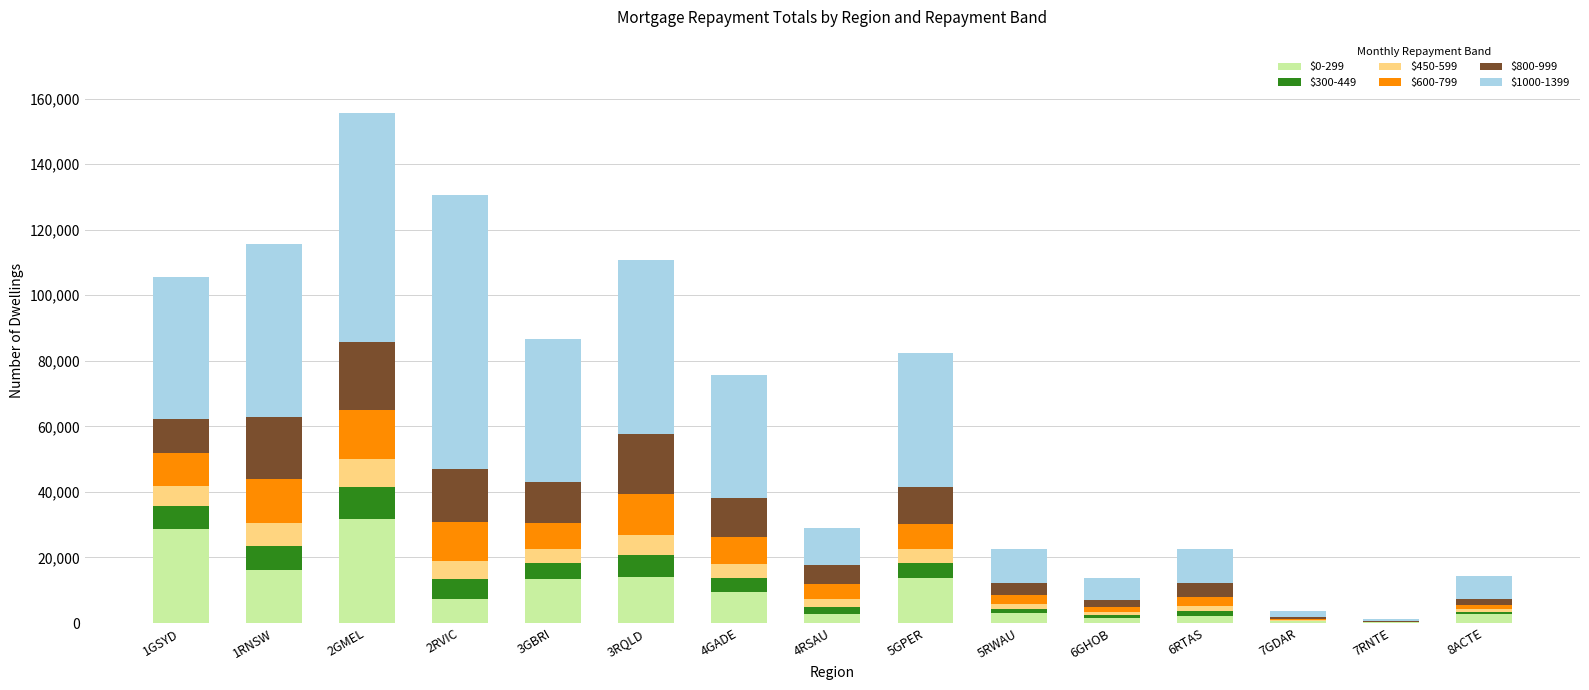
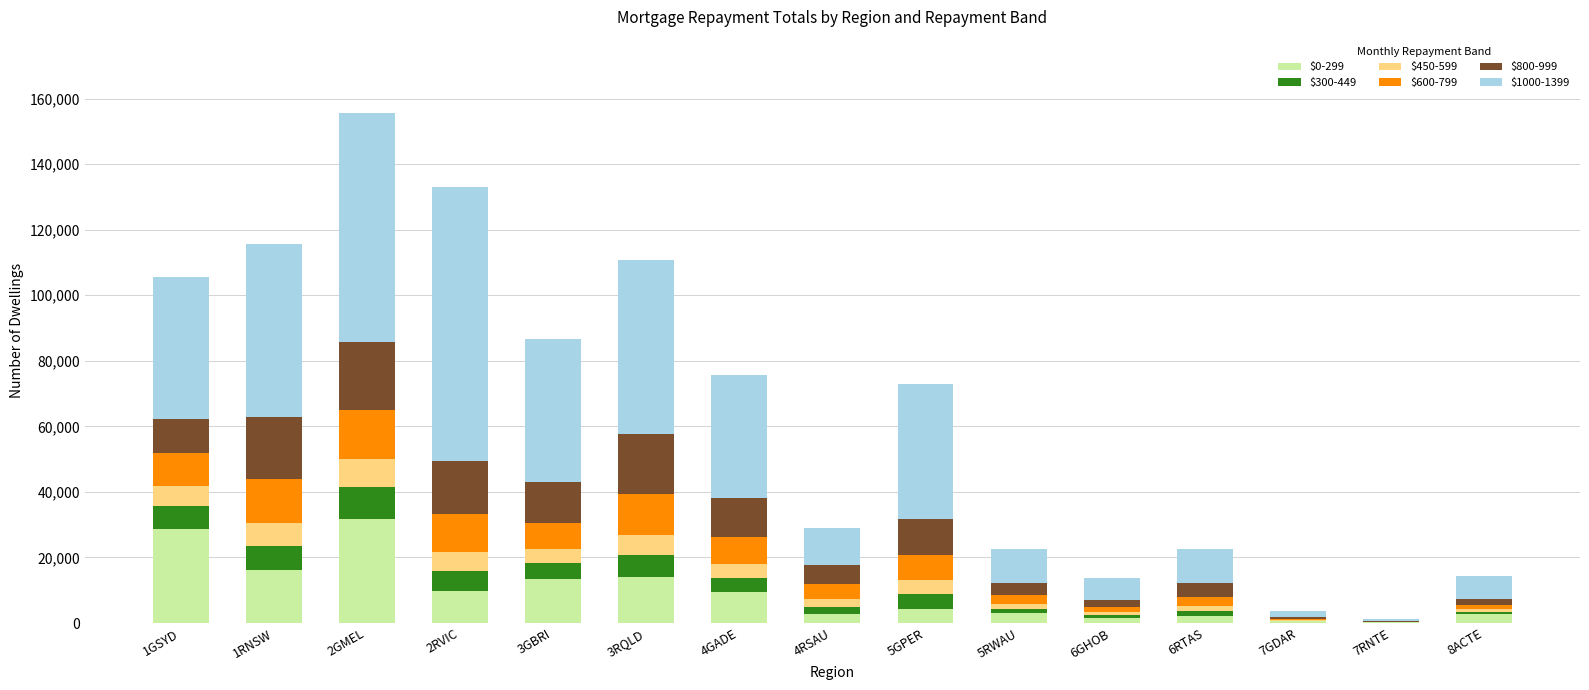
$0-299, 2RVIC: 7,000 -> 10,000
$0-299, 5GPER: 14,000 -> 4,000
